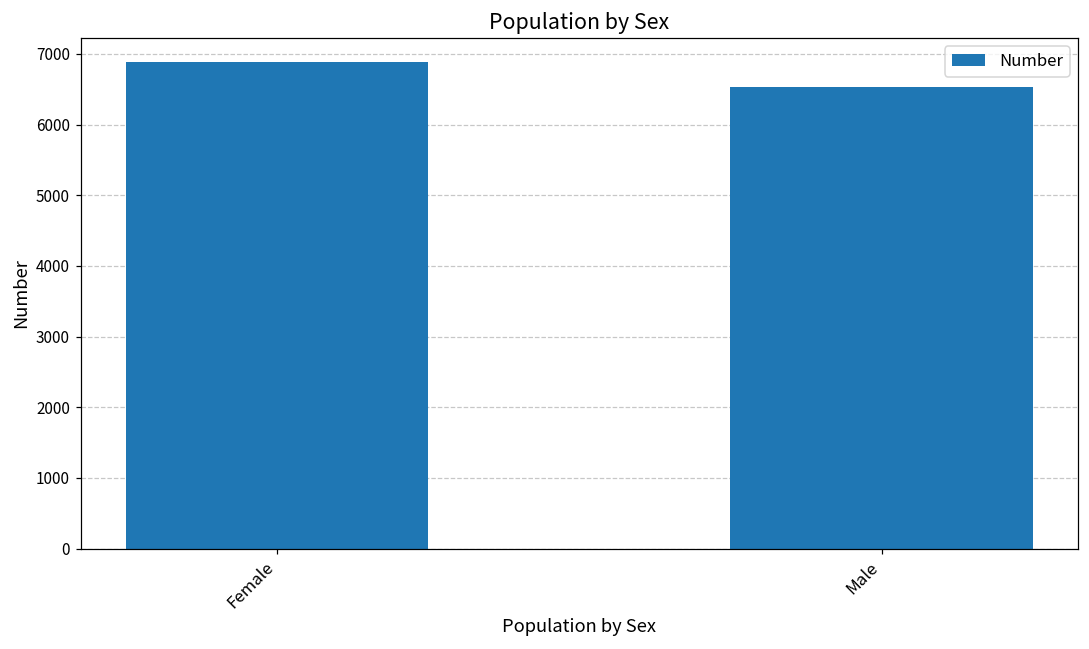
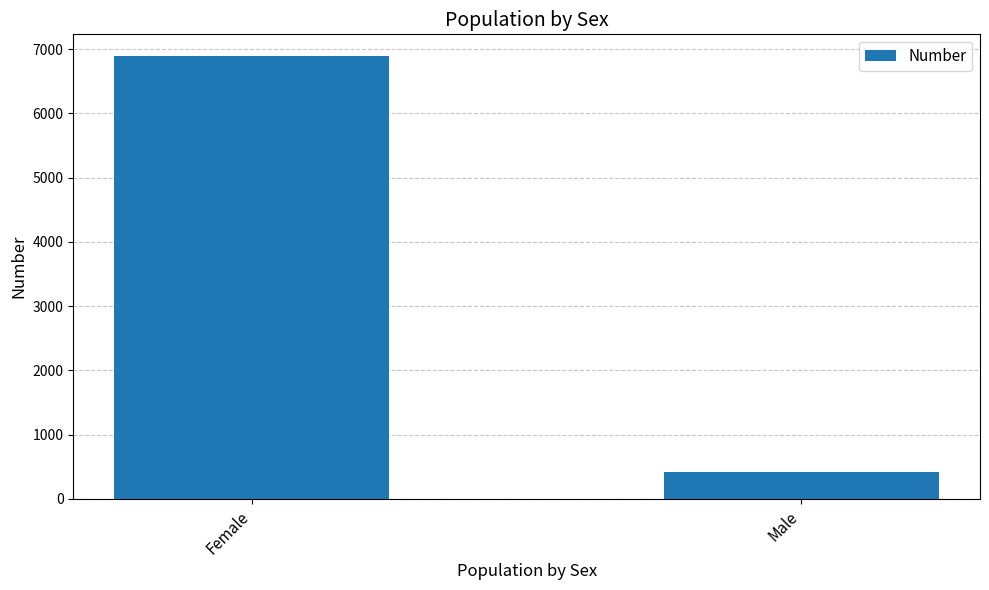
Male: 6500 -> 400
